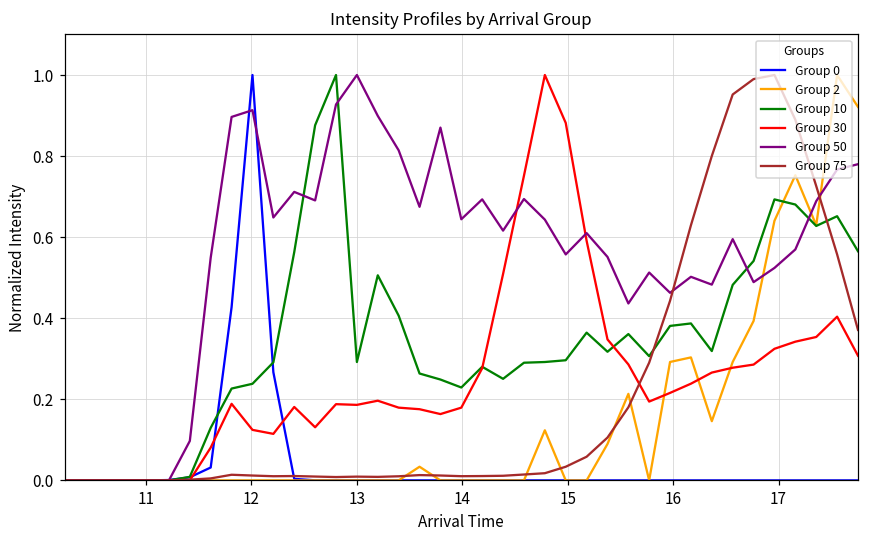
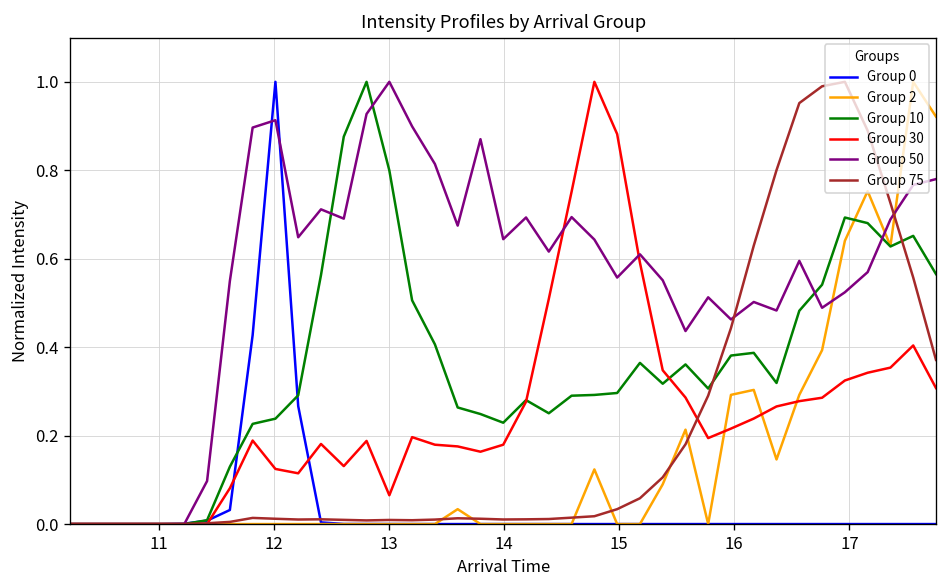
Group 10, 13: 0.29 -> 0.80
Group 30, 13: 0.19 -> 0.07
